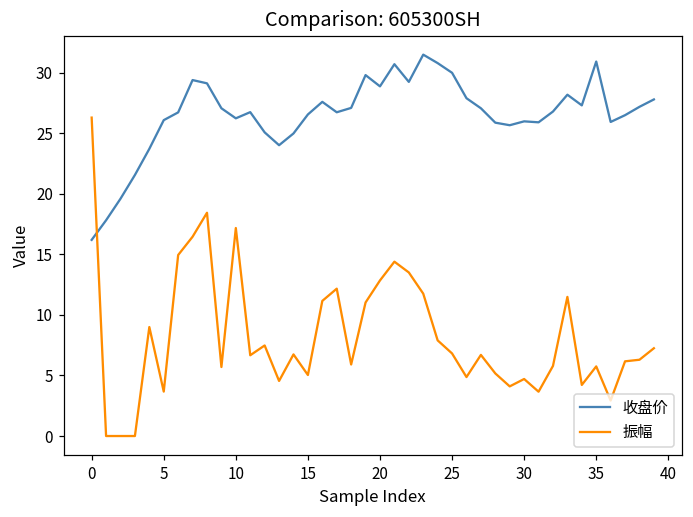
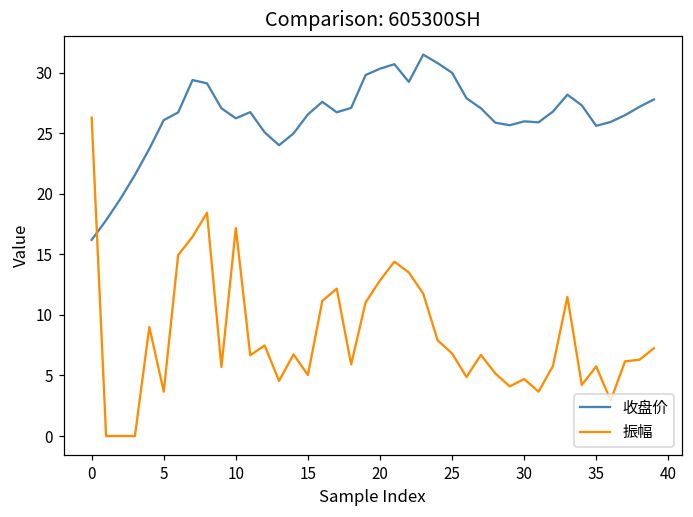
收盘价, 20: 28.9 -> 30.3
收盘价, 35: 30.9 -> 25.6
